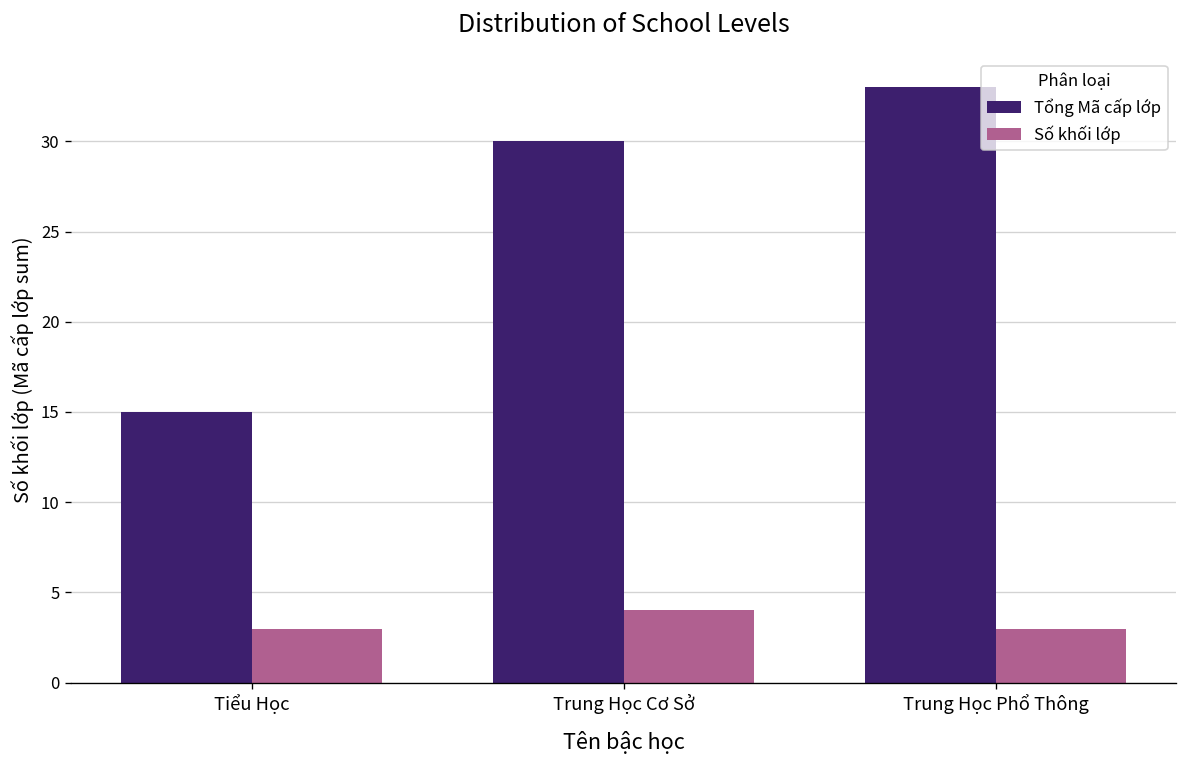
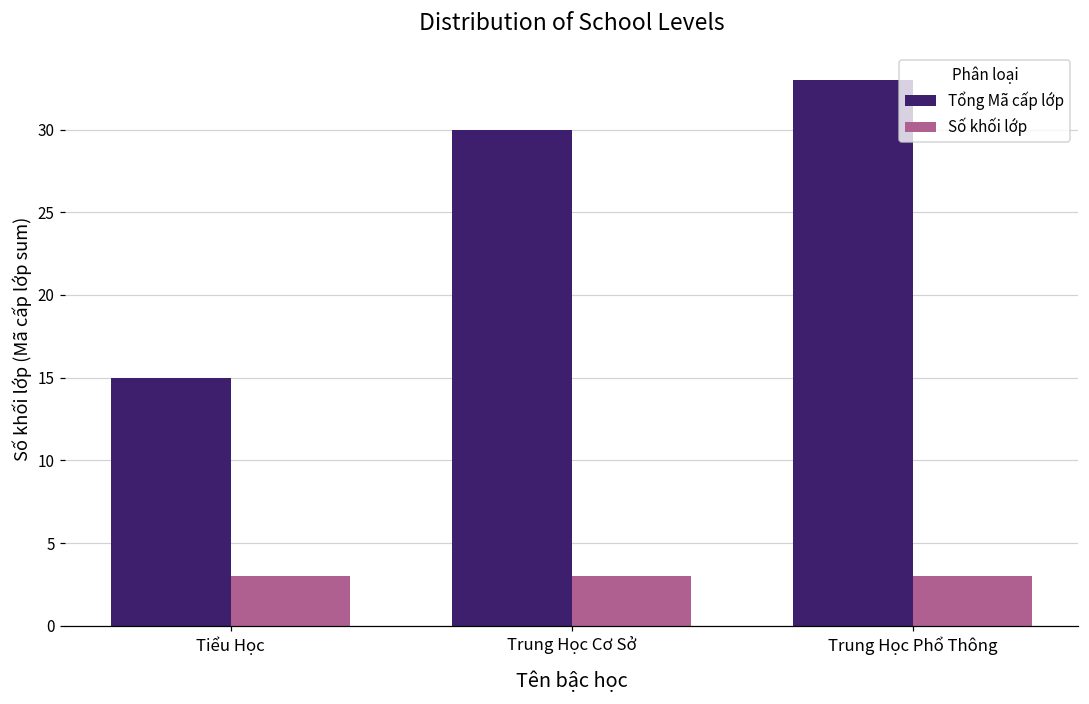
Số khối lớp, Trung Học Cơ Sở: 4 -> 3
